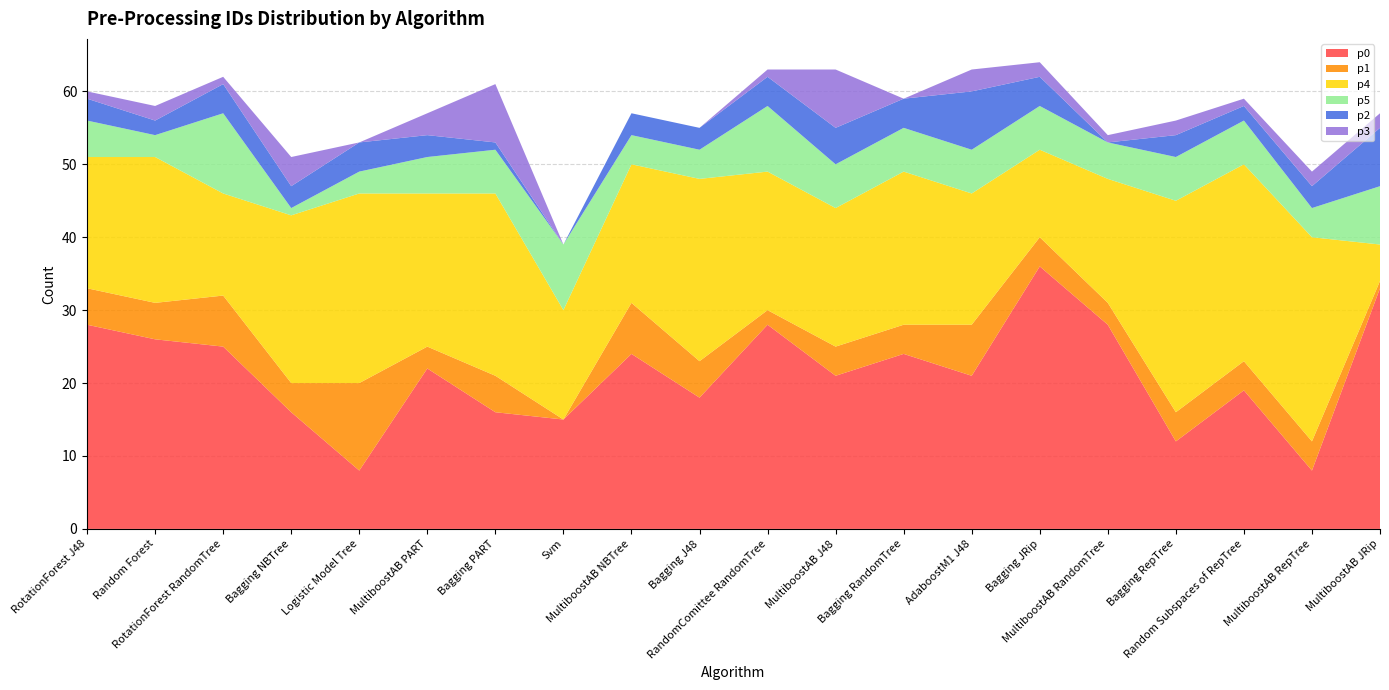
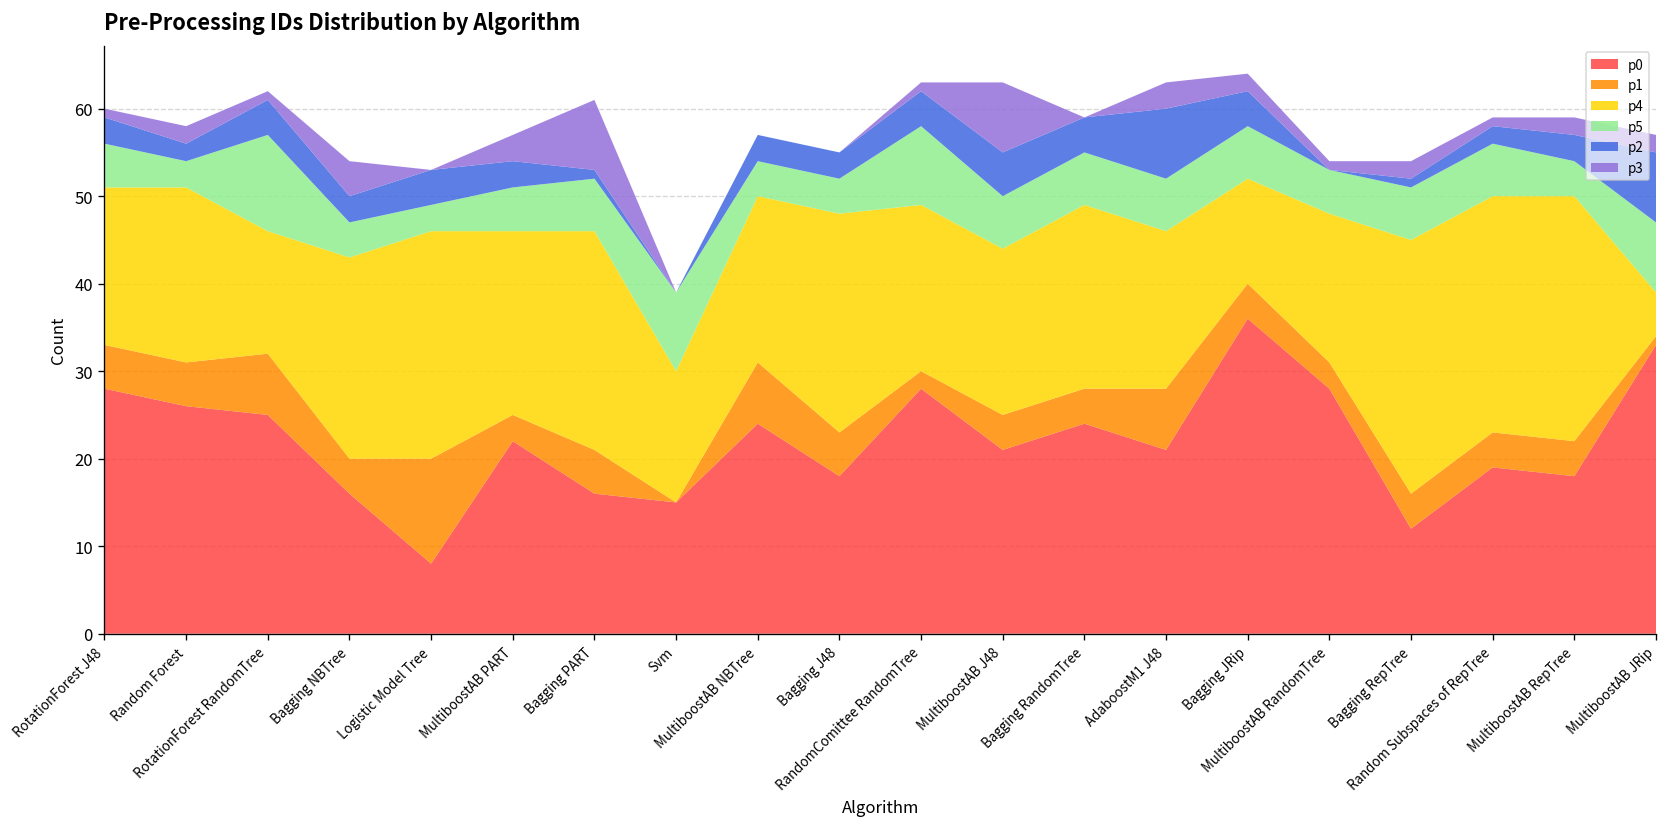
p5, Bagging NBTree: 1 -> 4
p2, Bagging RepTree: 3 -> 1
p0, MultiboostAB RepTree: 8 -> 18
